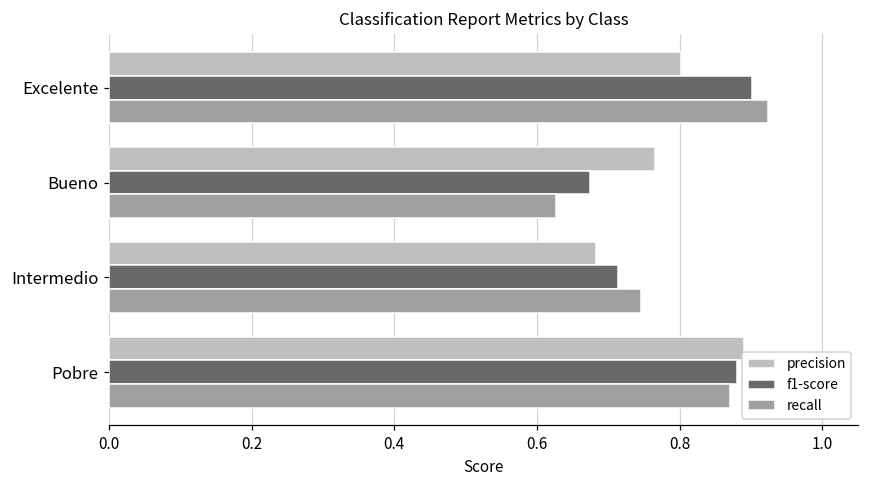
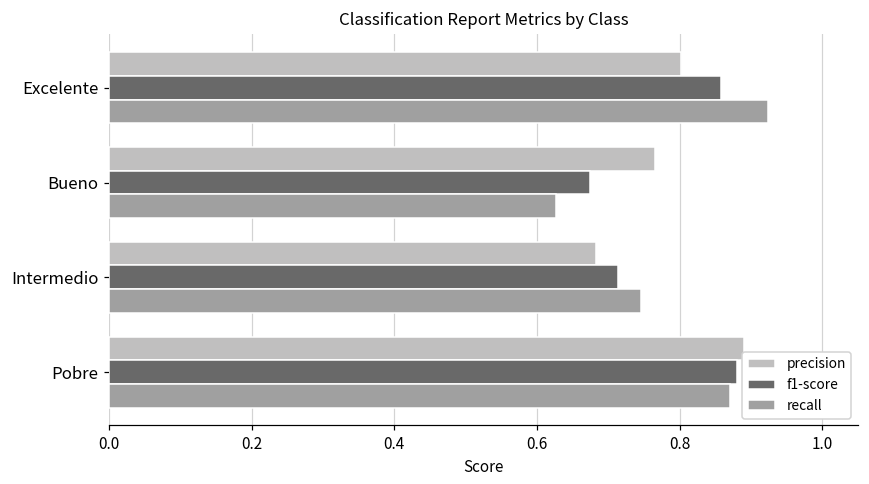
f1-score, Excelente: 0.90 -> 0.86
